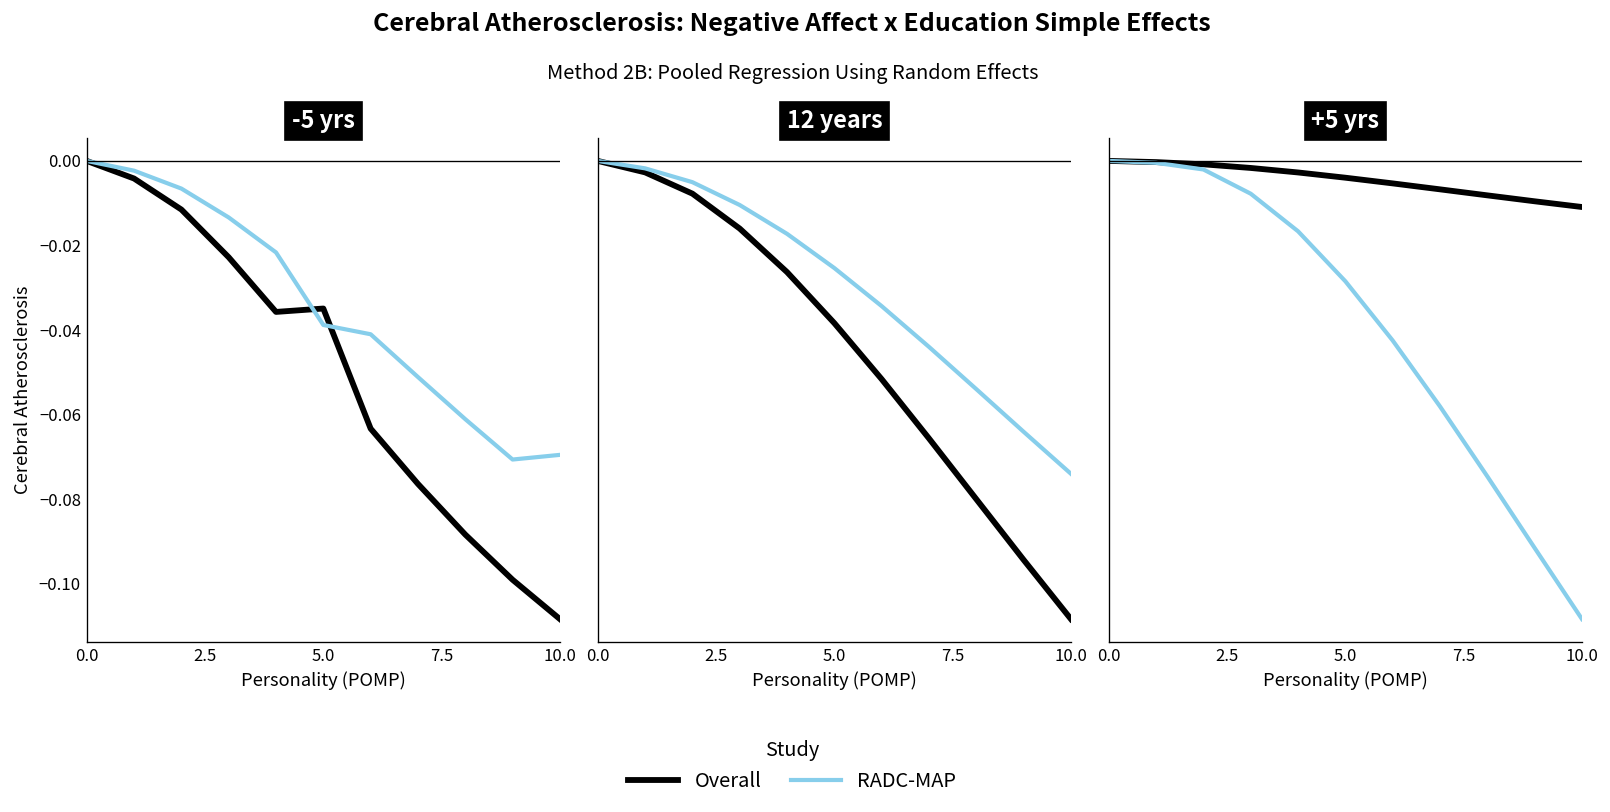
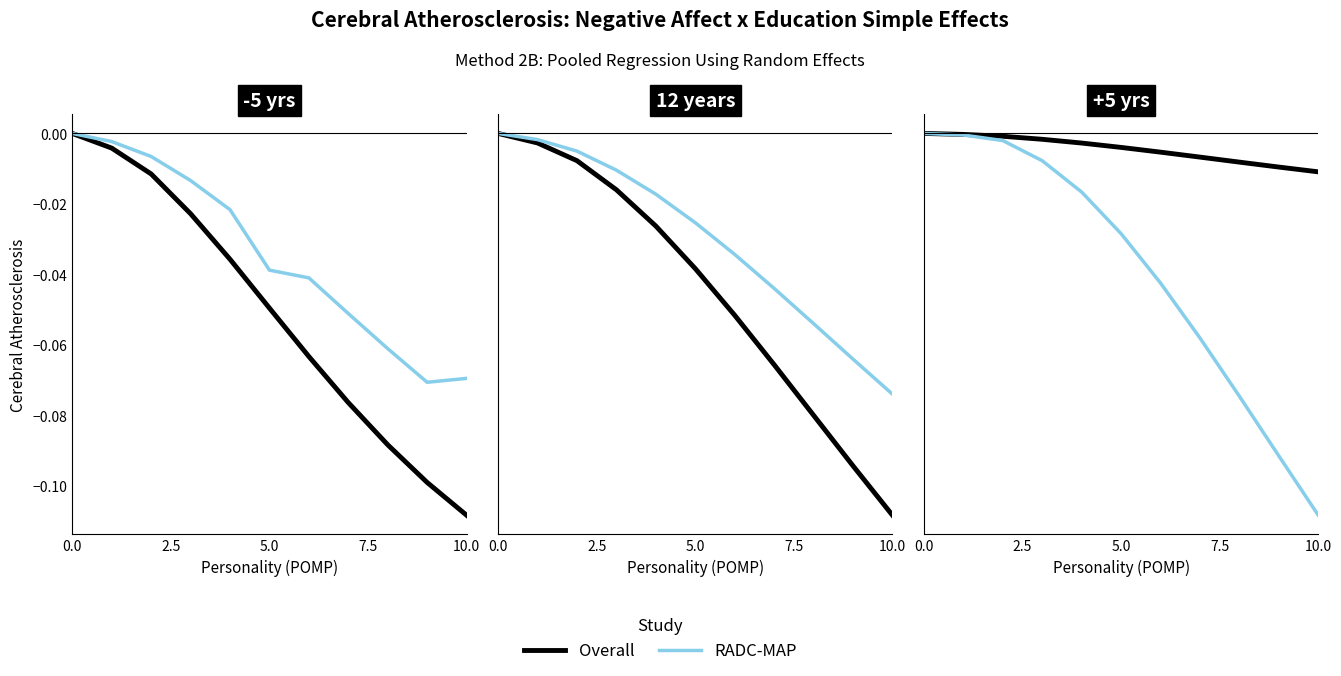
-5 yrs, Overall, 5.0: -0.035 -> -0.050
